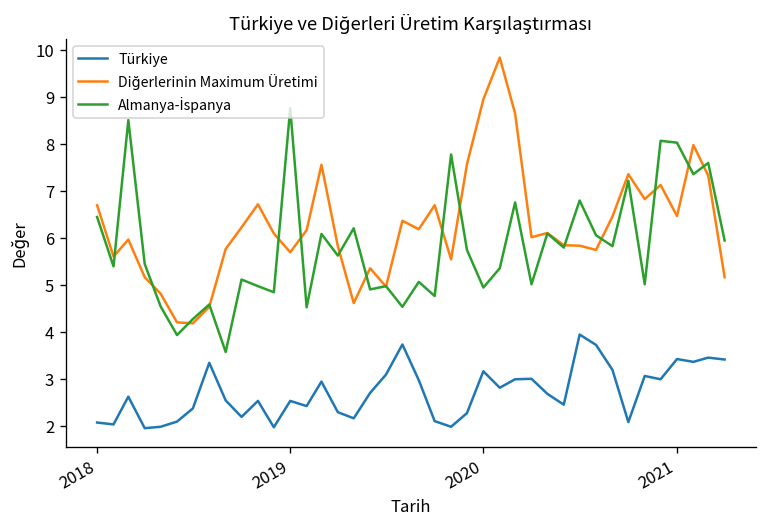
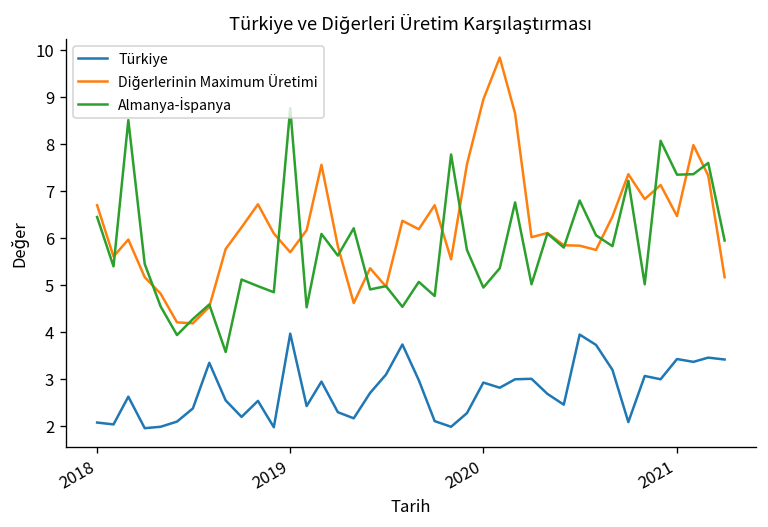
Türkiye, 2019: 2.5 -> 4.0
Türkiye, 2020: 3.2 -> 2.9
Almanya-İspanya, 2021: 8.0 -> 7.3
